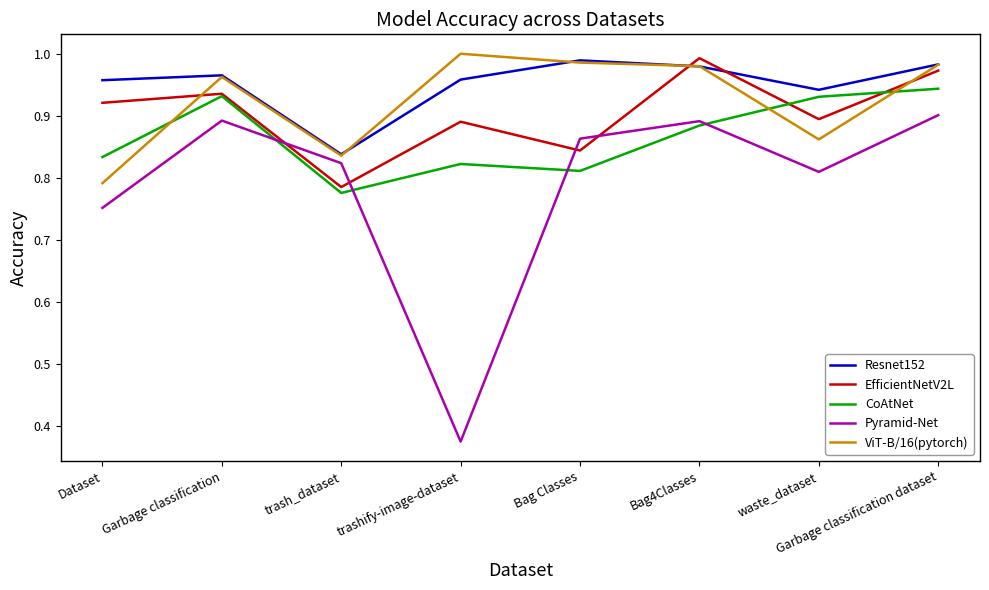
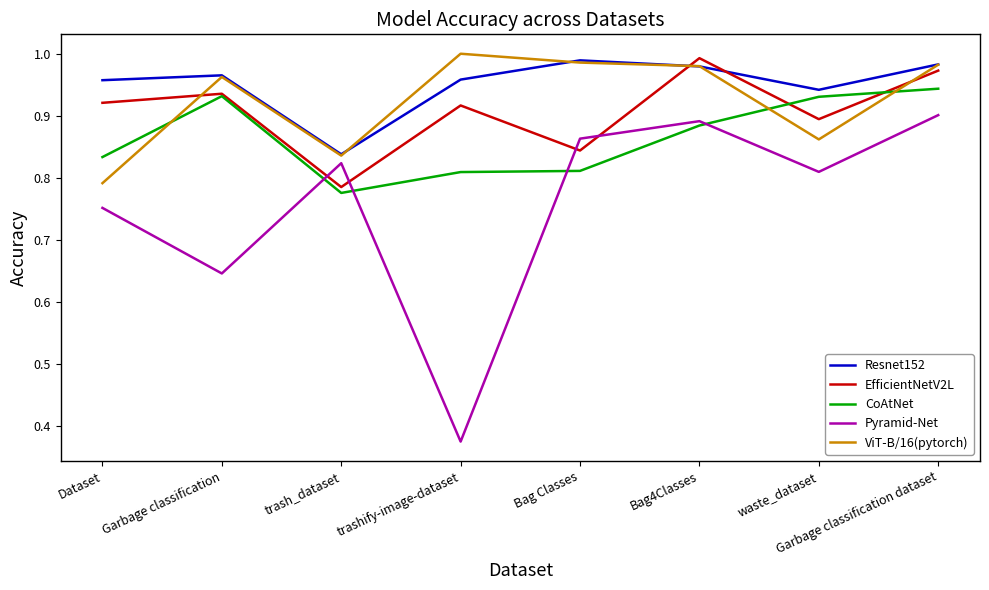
Pyramid-Net, Garbage classification: 0.89 -> 0.65
EfficientNetV2L, trashify-image-dataset: 0.89 -> 0.92
CoAtNet, trashify-image-dataset: 0.82 -> 0.81
